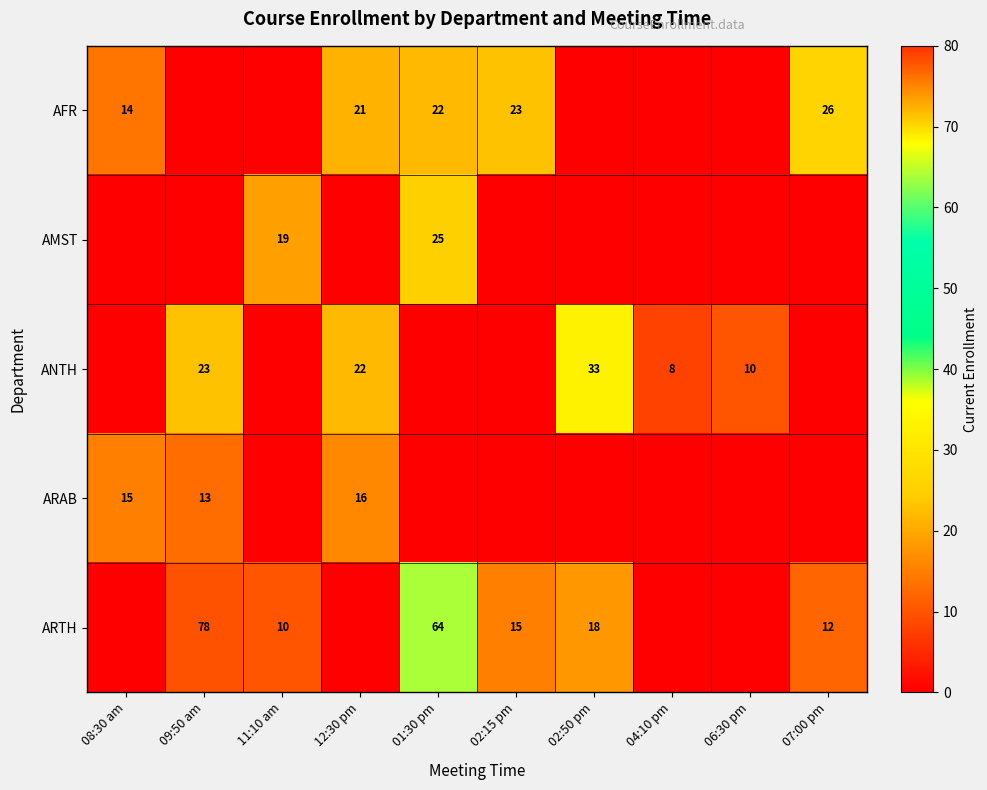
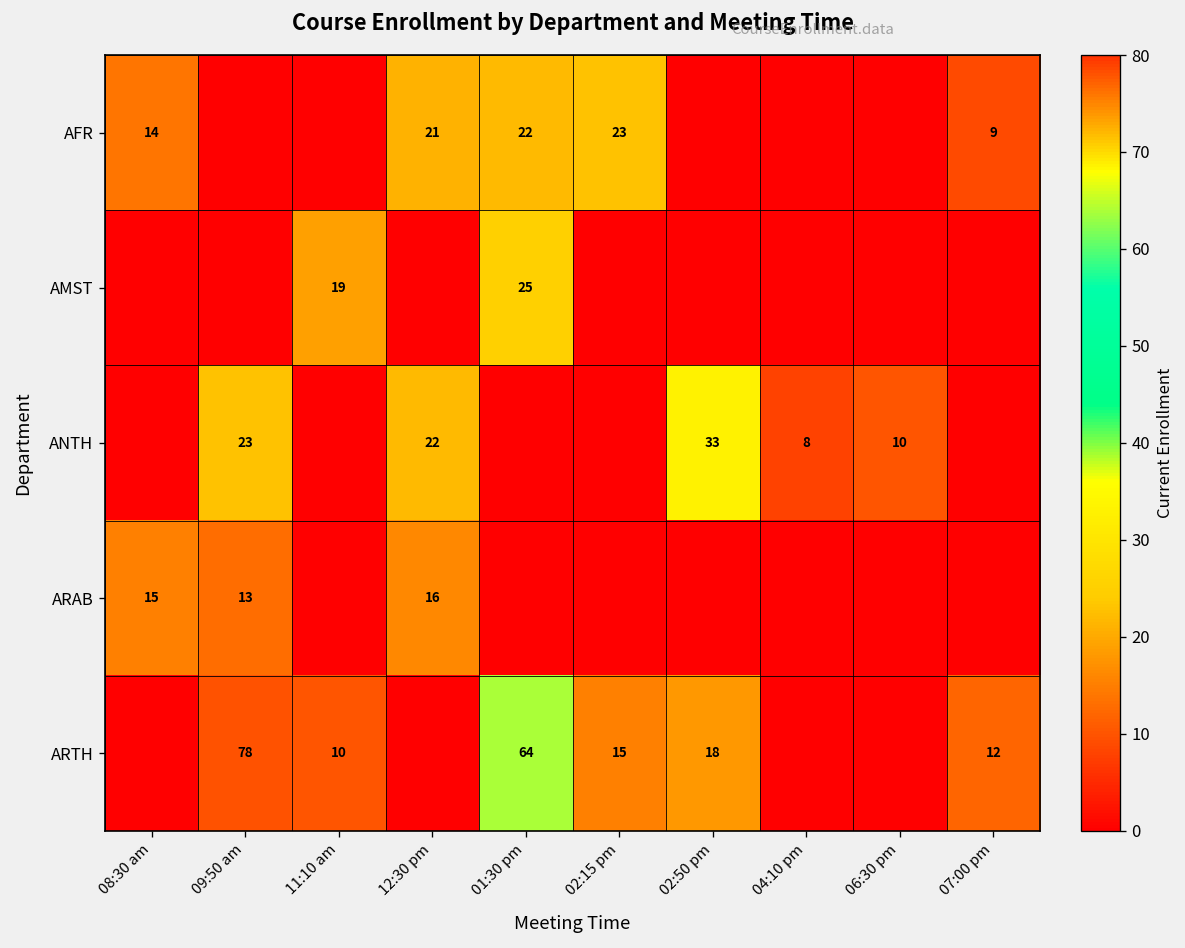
AFR, 07:00 pm: 26 -> 9
